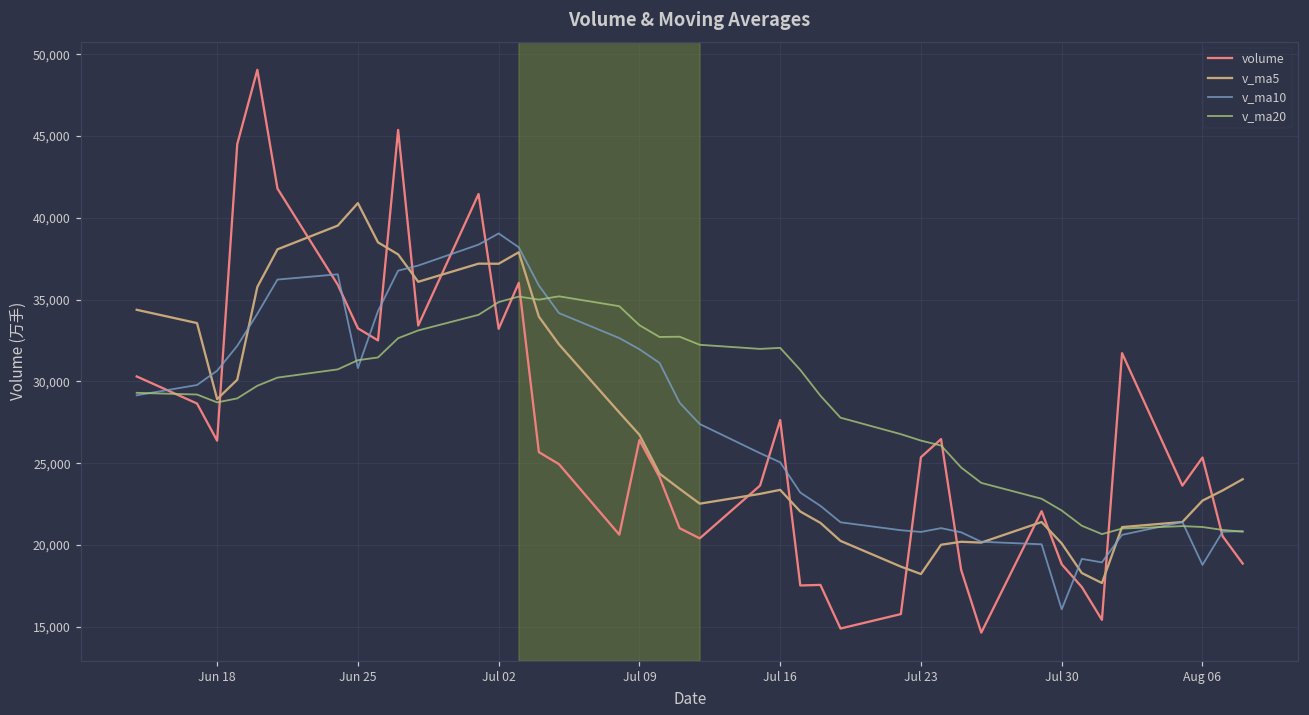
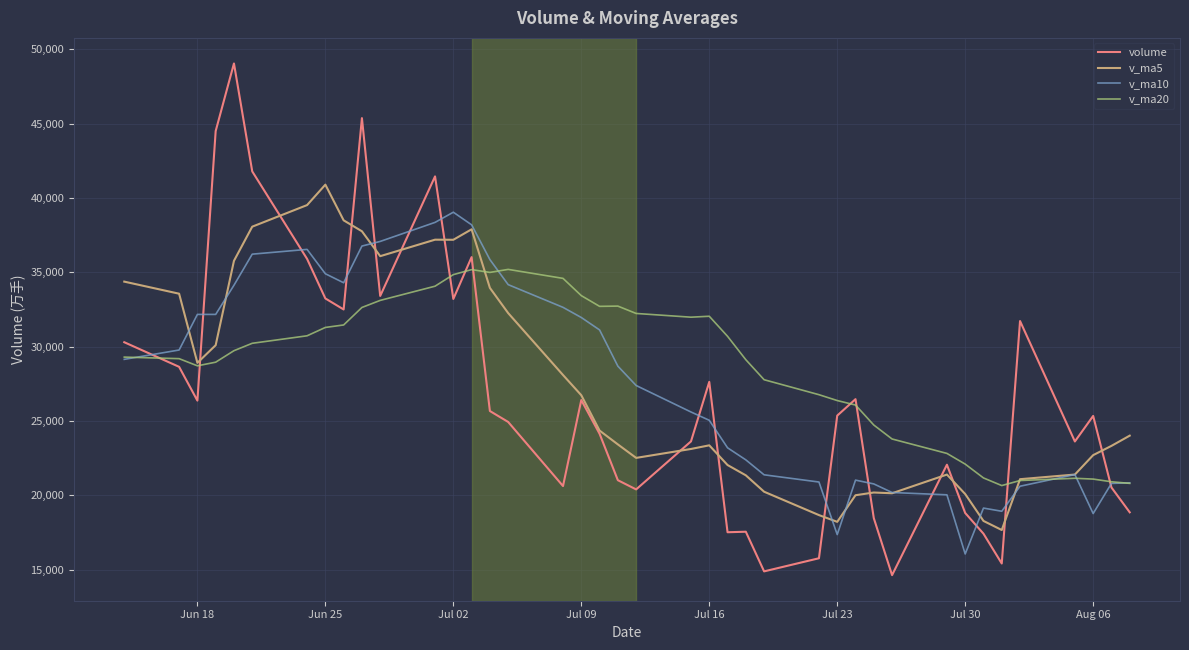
v_ma10, Jun 18: 30,700 -> 32,200
v_ma10, Jun 25: 30,800 -> 34,900
v_ma10, Jul 23: 20,800 -> 17,400
